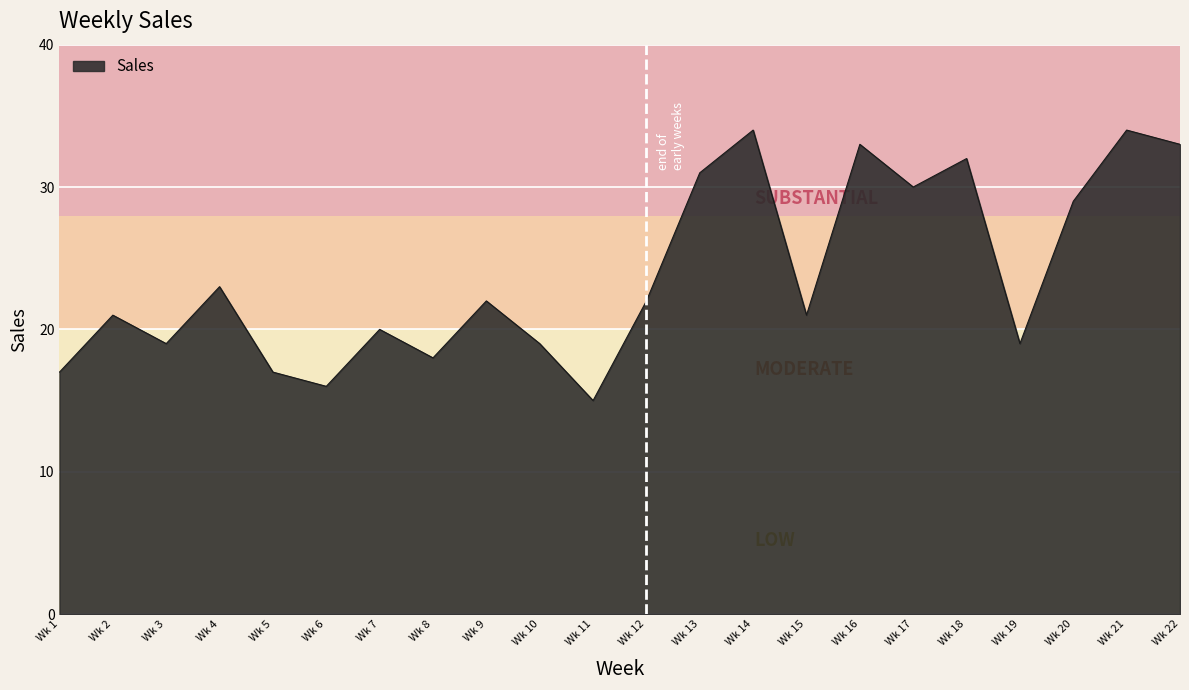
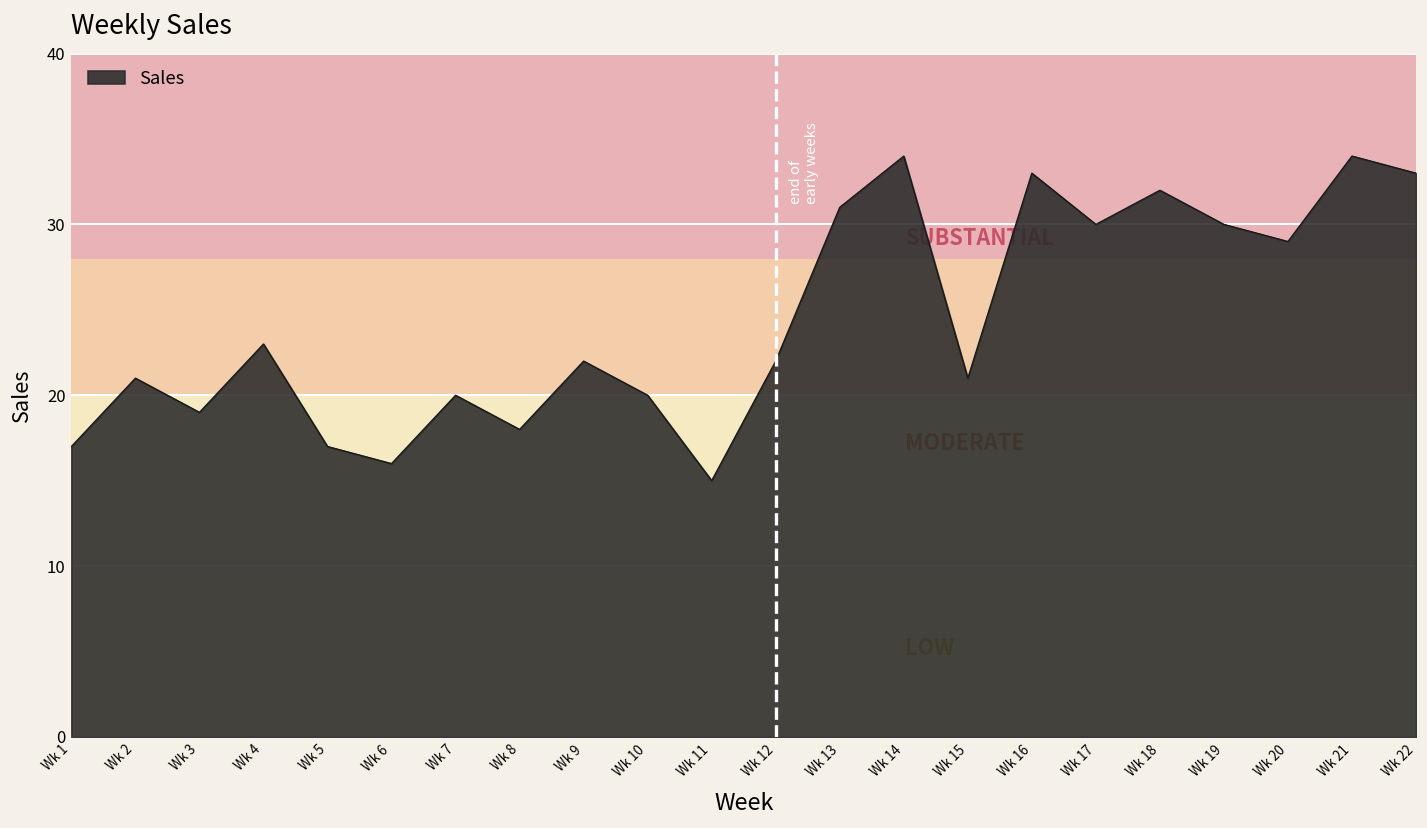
Wk 10: 19 -> 20
Wk 19: 19 -> 30
